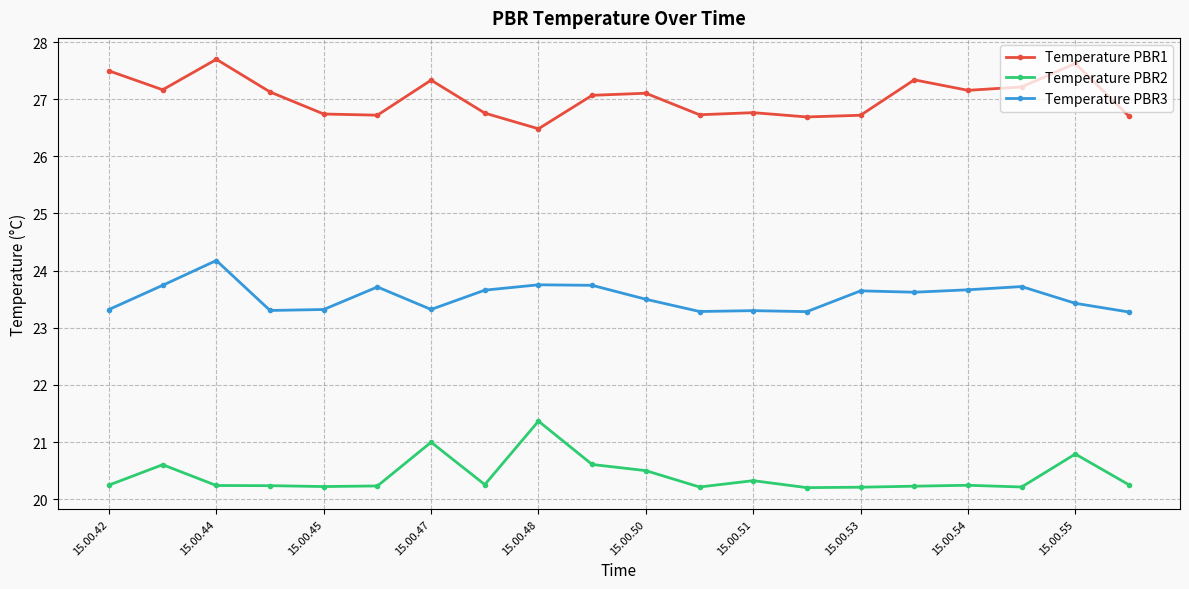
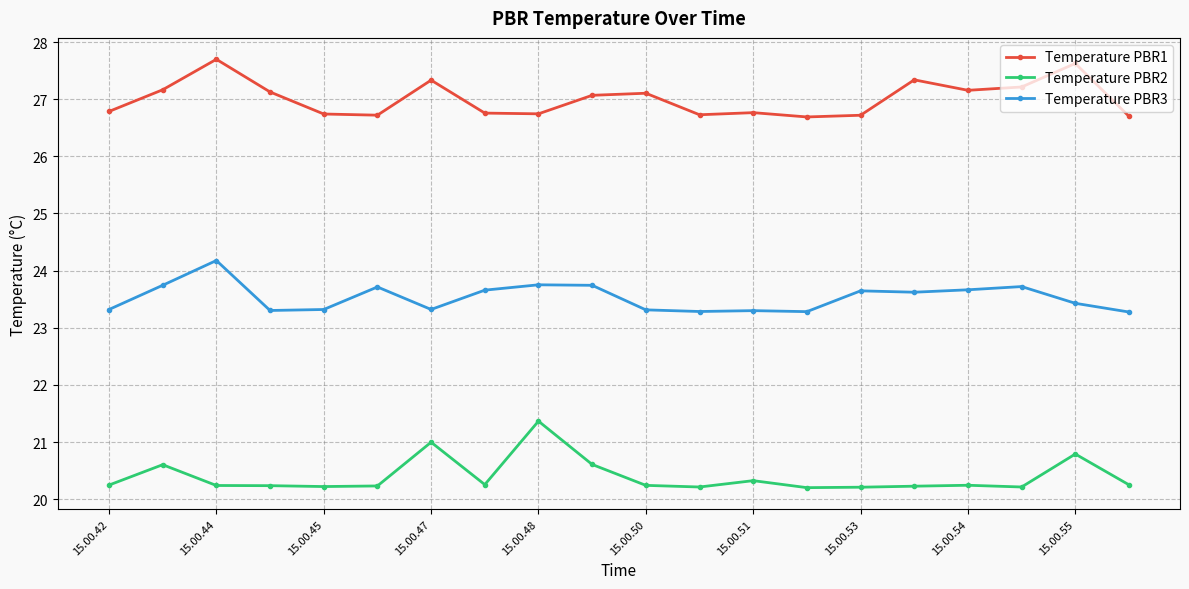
Temperature PBR1, 15.00.42: 27.5 -> 26.8
Temperature PBR1, 15.00.48: 26.5 -> 26.7
Temperature PBR2, 15.00.50: 20.5 -> 20.2
Temperature PBR3, 15.00.50: 23.5 -> 23.3
